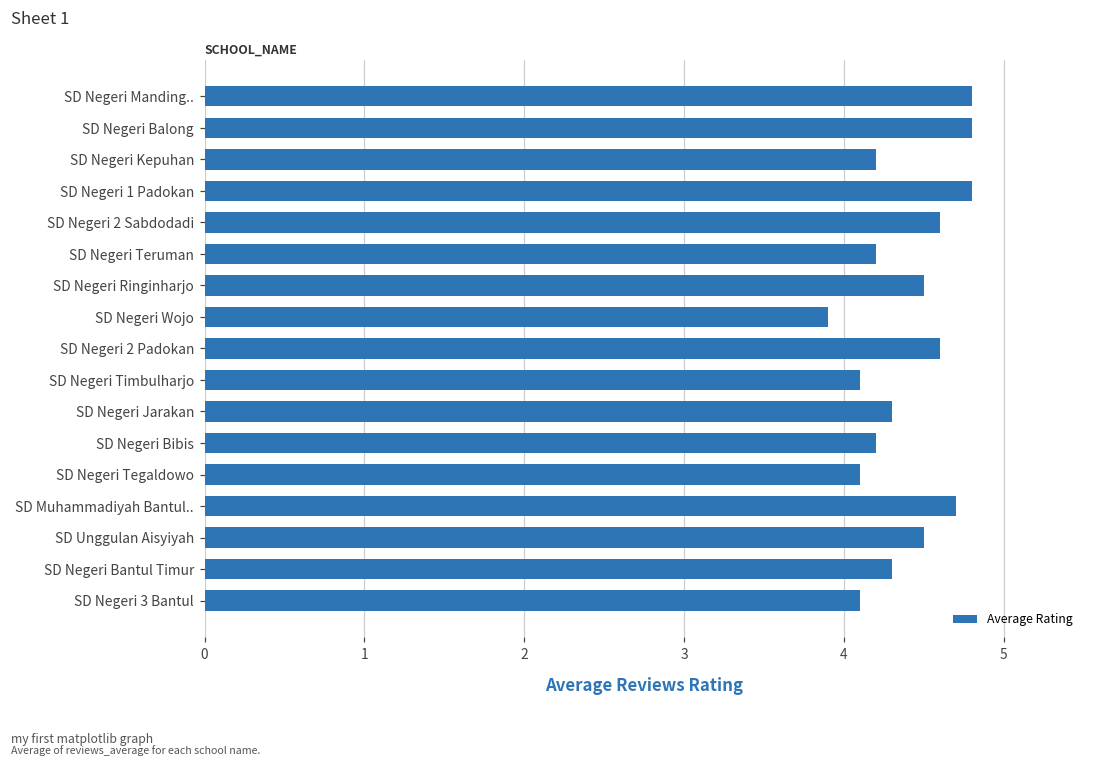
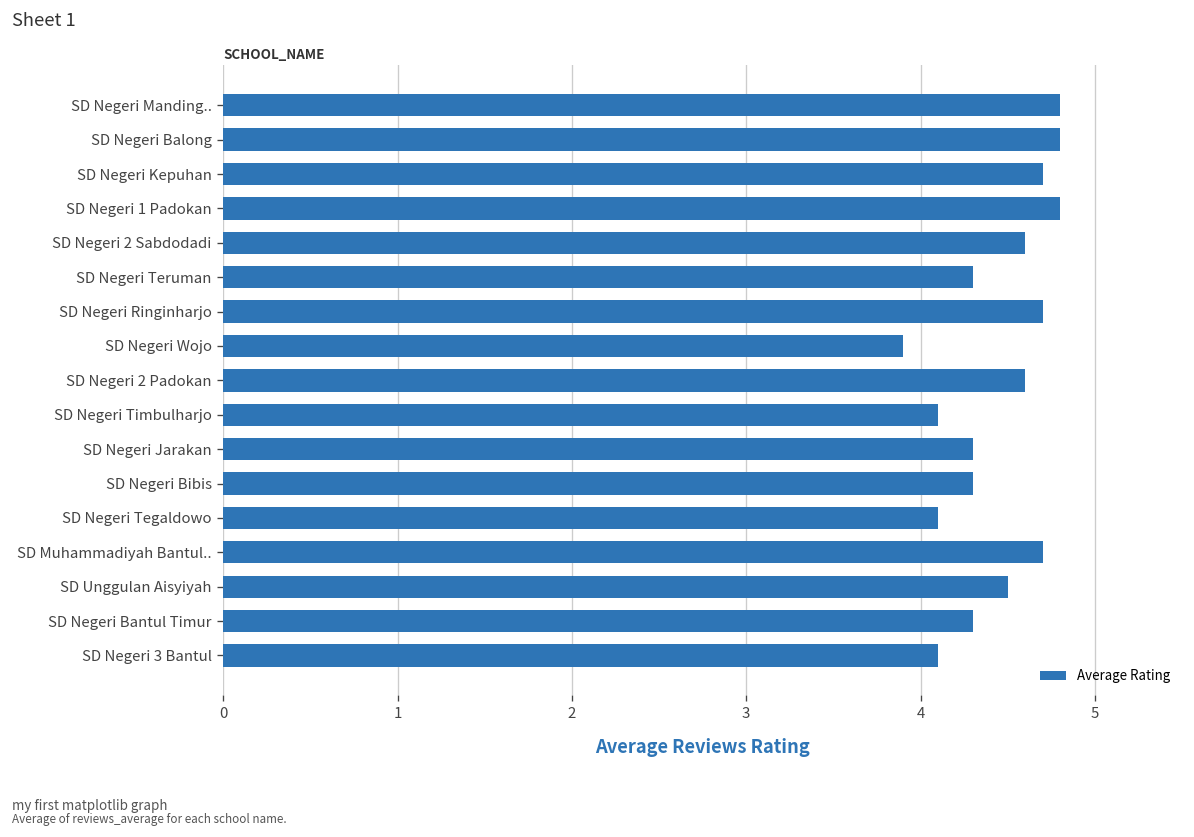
SD Negeri Kepuhan: 4.2 -> 4.7
SD Negeri Teruman: 4.2 -> 4.3
SD Negeri Ringinharjo: 4.5 -> 4.7
SD Negeri Bibis: 4.2 -> 4.3
